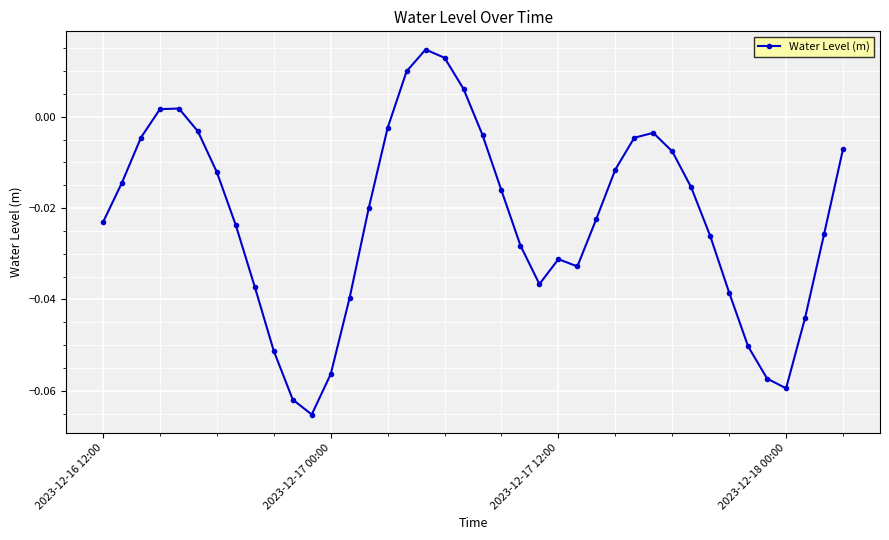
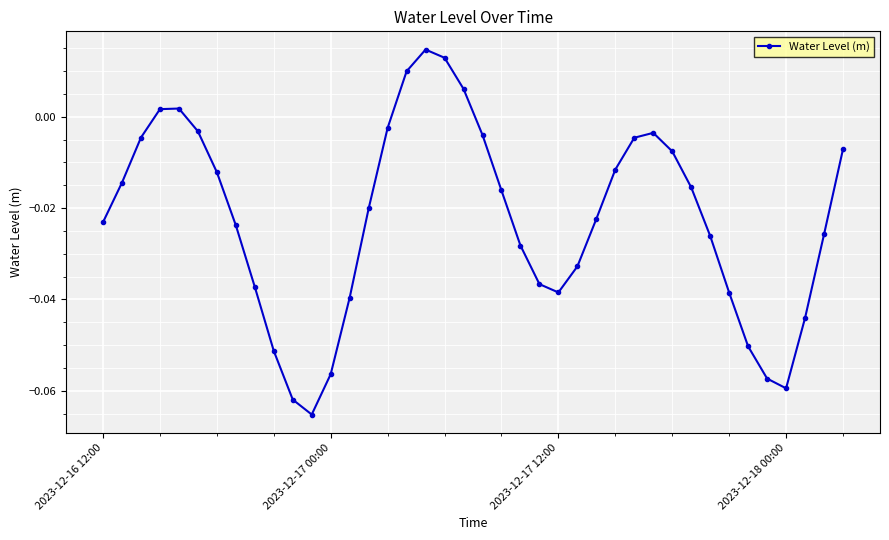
2023-12-17 12:00: -0.031 -> -0.038
